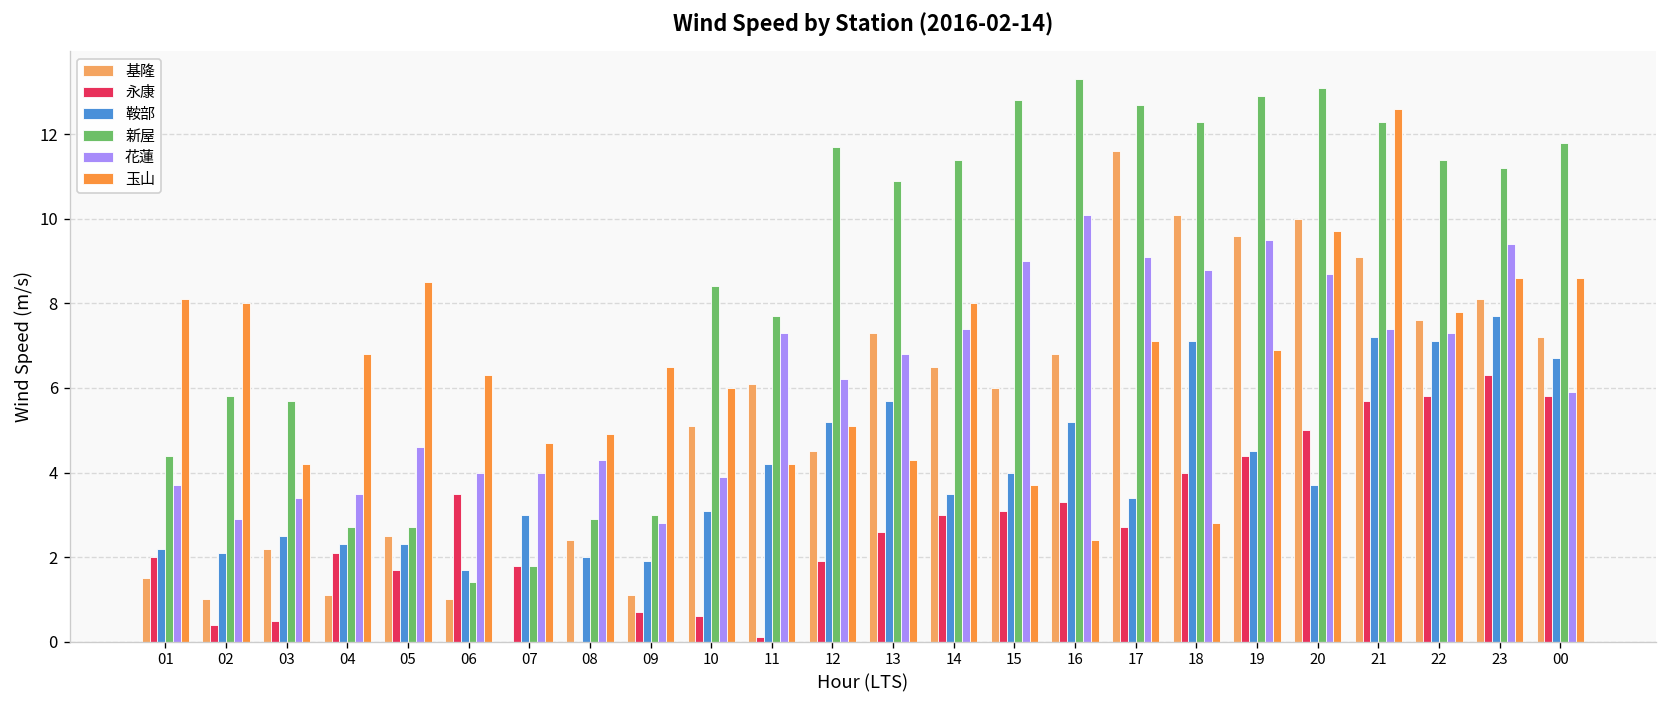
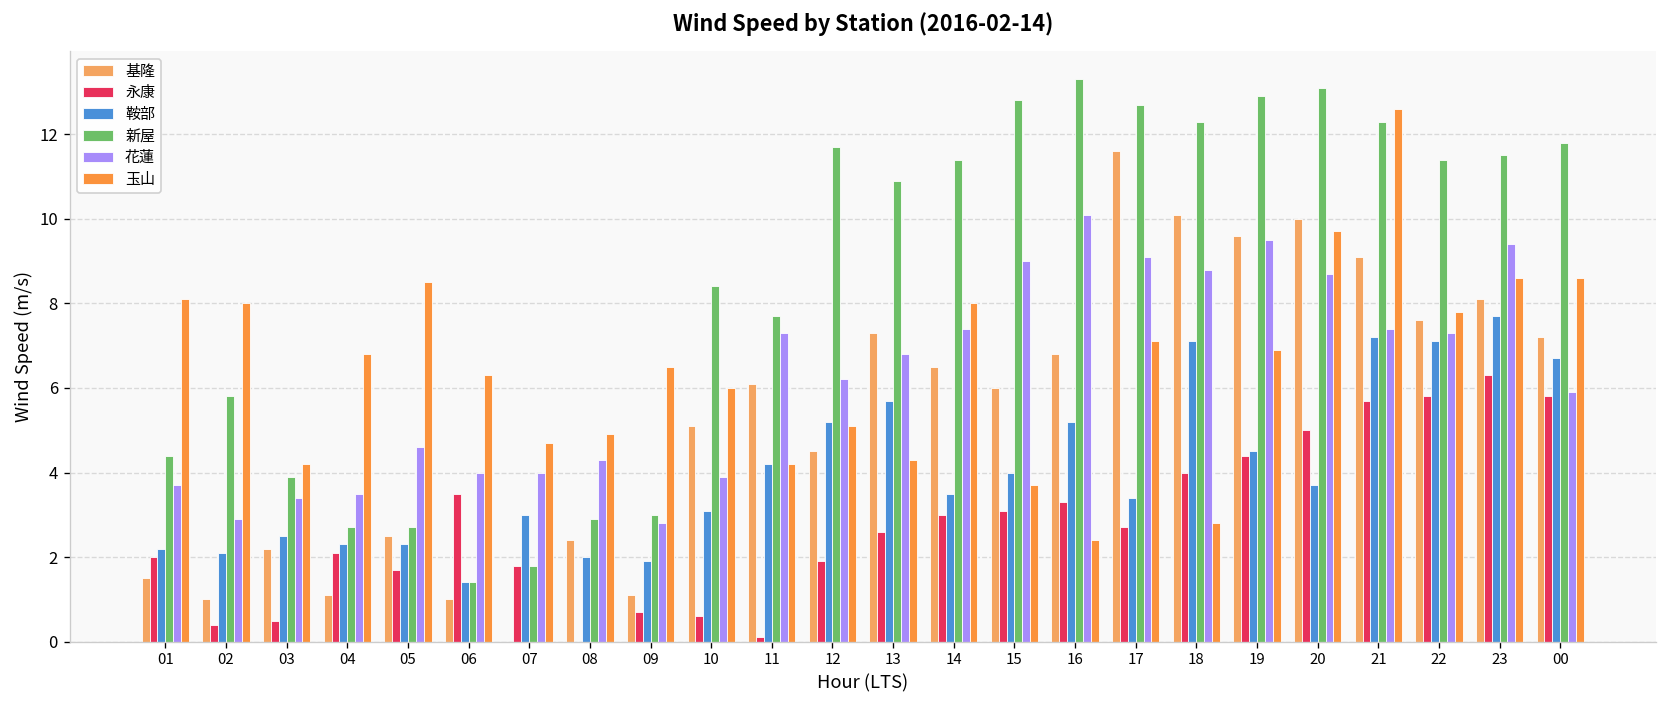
新屋, 03: 5.7 -> 3.9
鞍部, 06: 1.7 -> 1.4
新屋, 23: 11.2 -> 11.5
